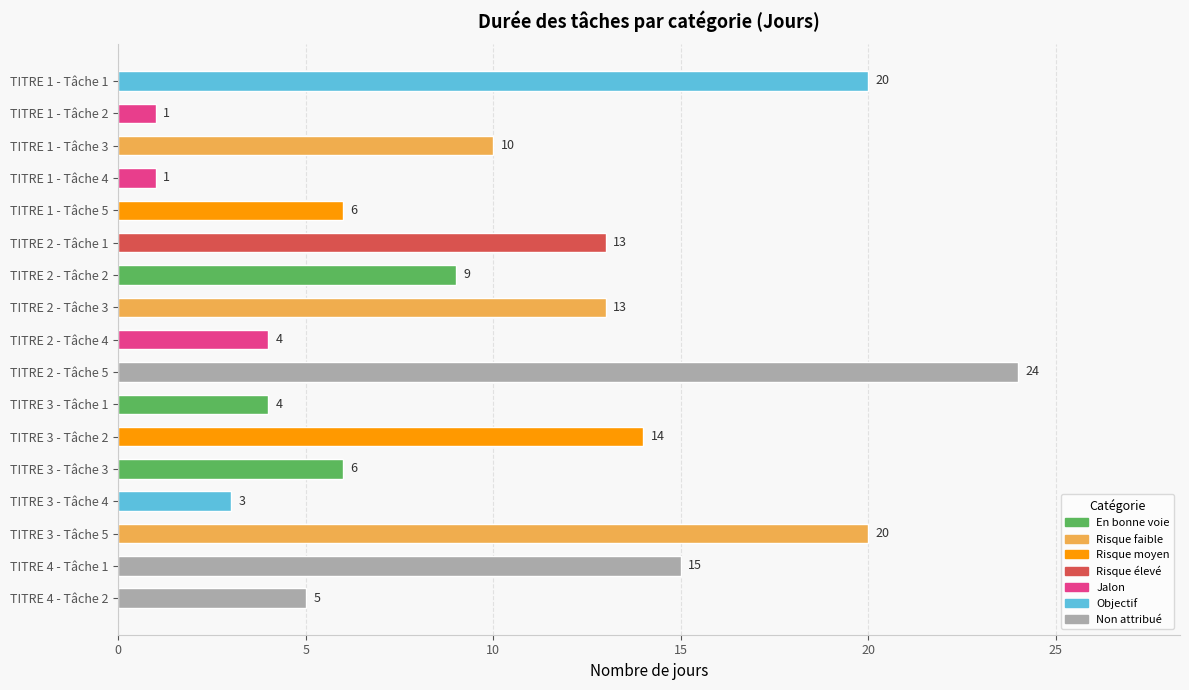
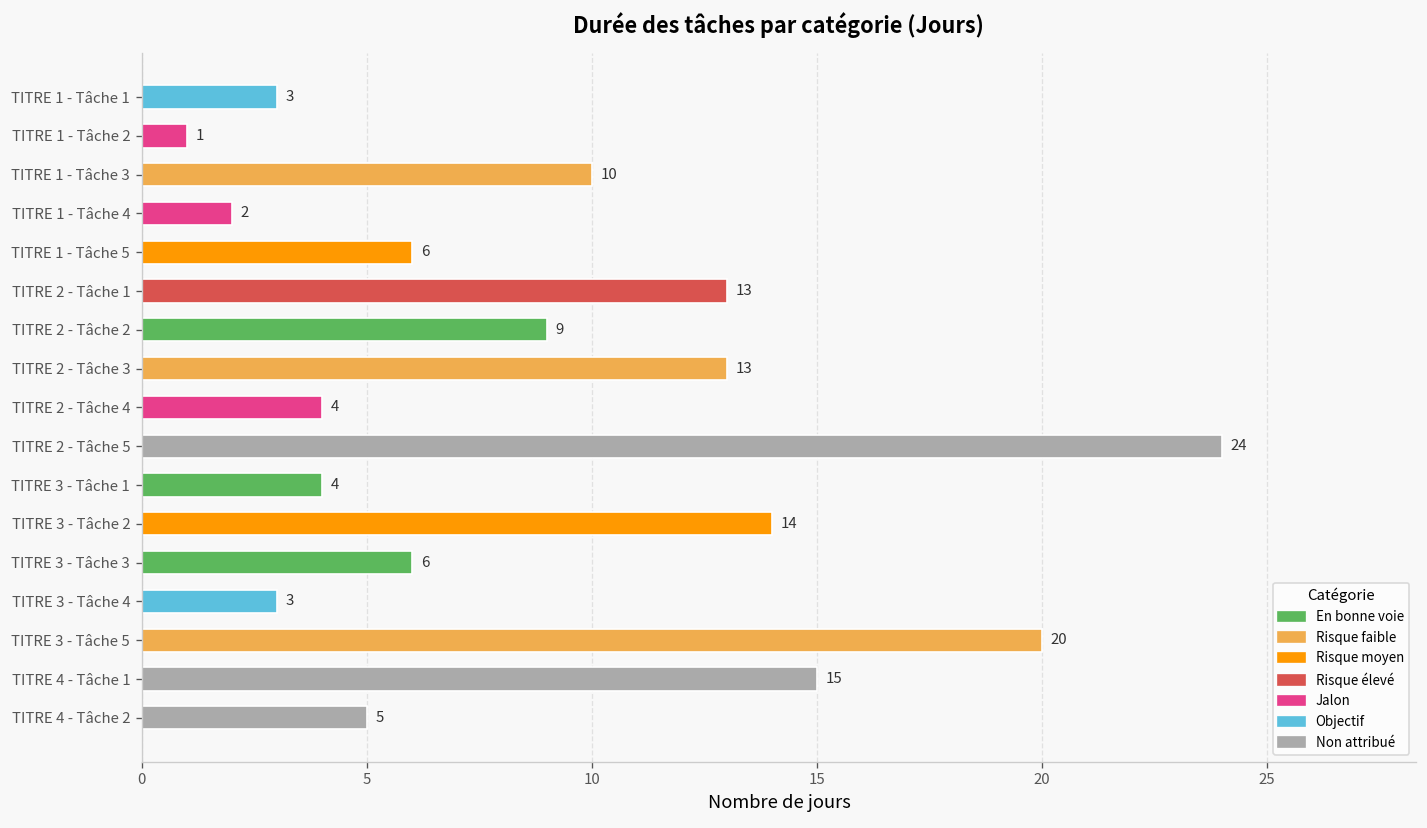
TITRE 1 - Tâche 1: 20 -> 3
TITRE 1 - Tâche 4: 1 -> 2
